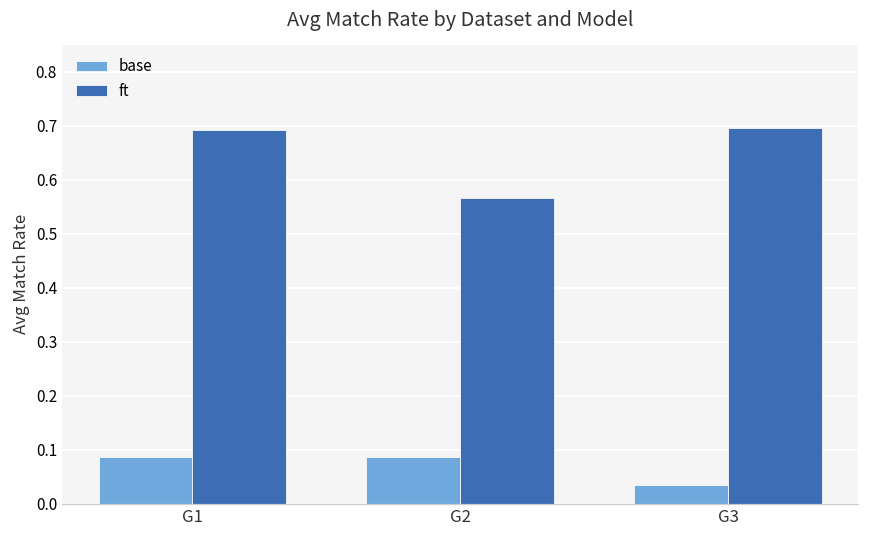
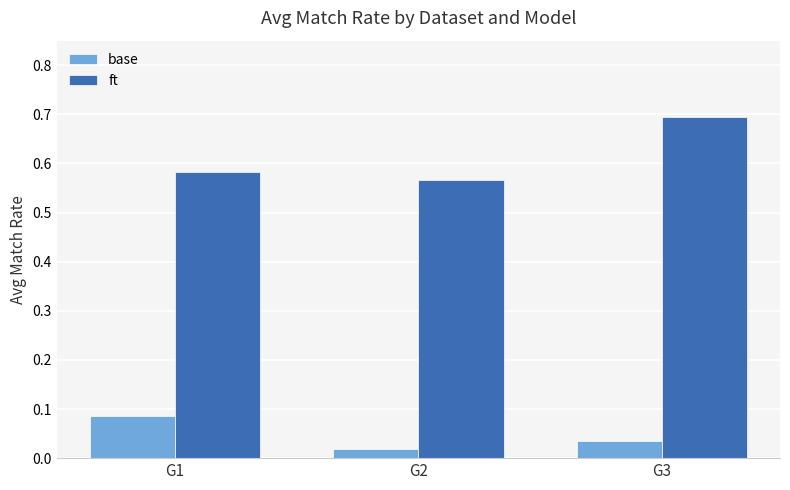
ft, G1: 0.69 -> 0.58
base, G2: 0.09 -> 0.02
